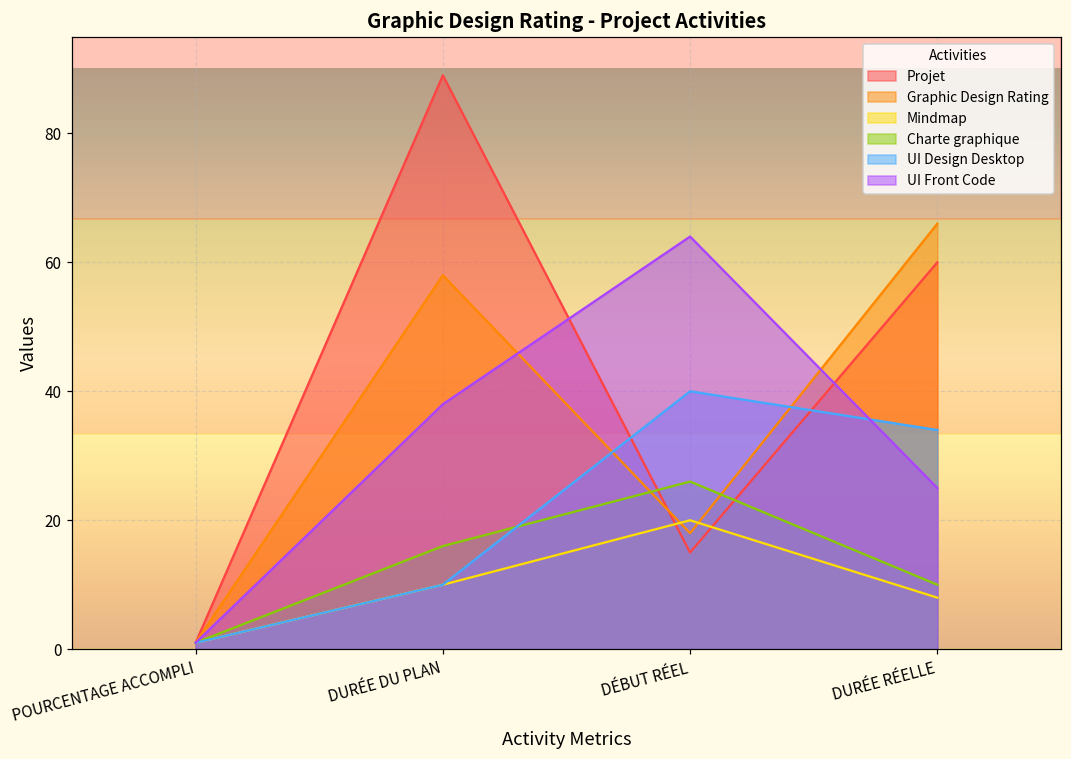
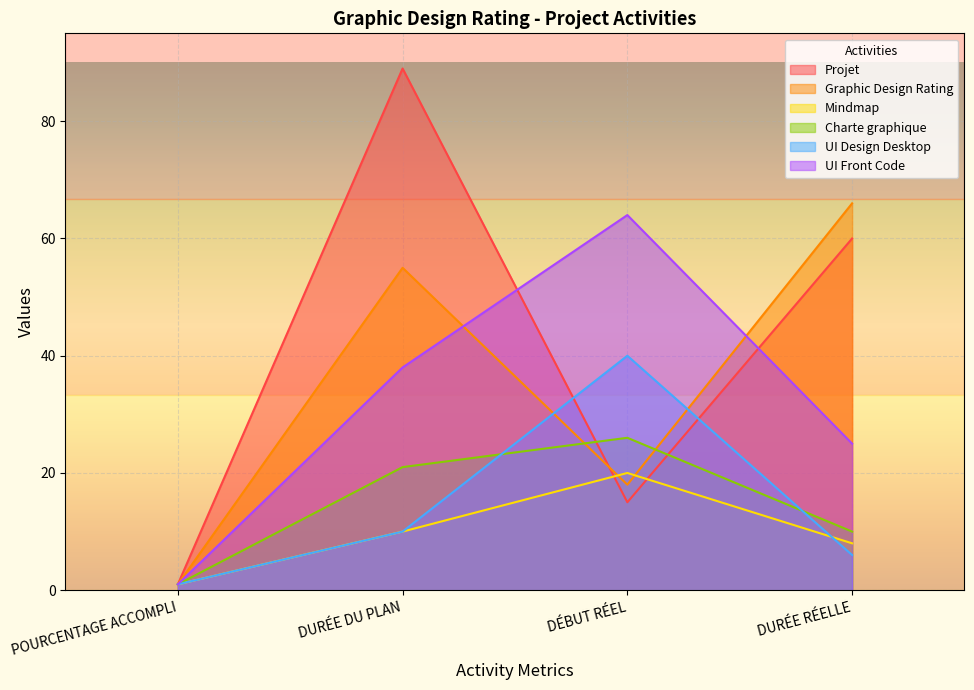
Graphic Design Rating, DURÉE DU PLAN: 58 -> 55
Charte graphique, DURÉE DU PLAN: 16 -> 21
UI Design Desktop, DURÉE RÉELLE: 34 -> 6
